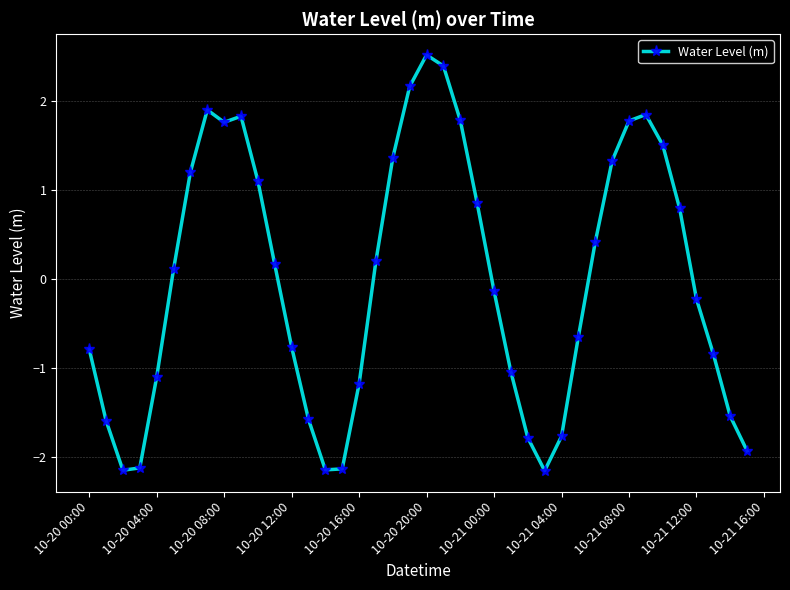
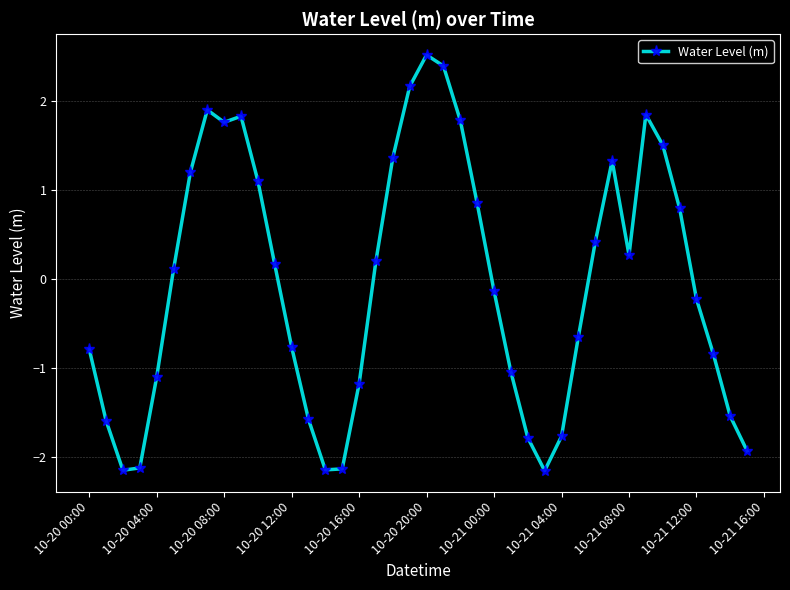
10-21 08:00: 1.8 -> 0.3
